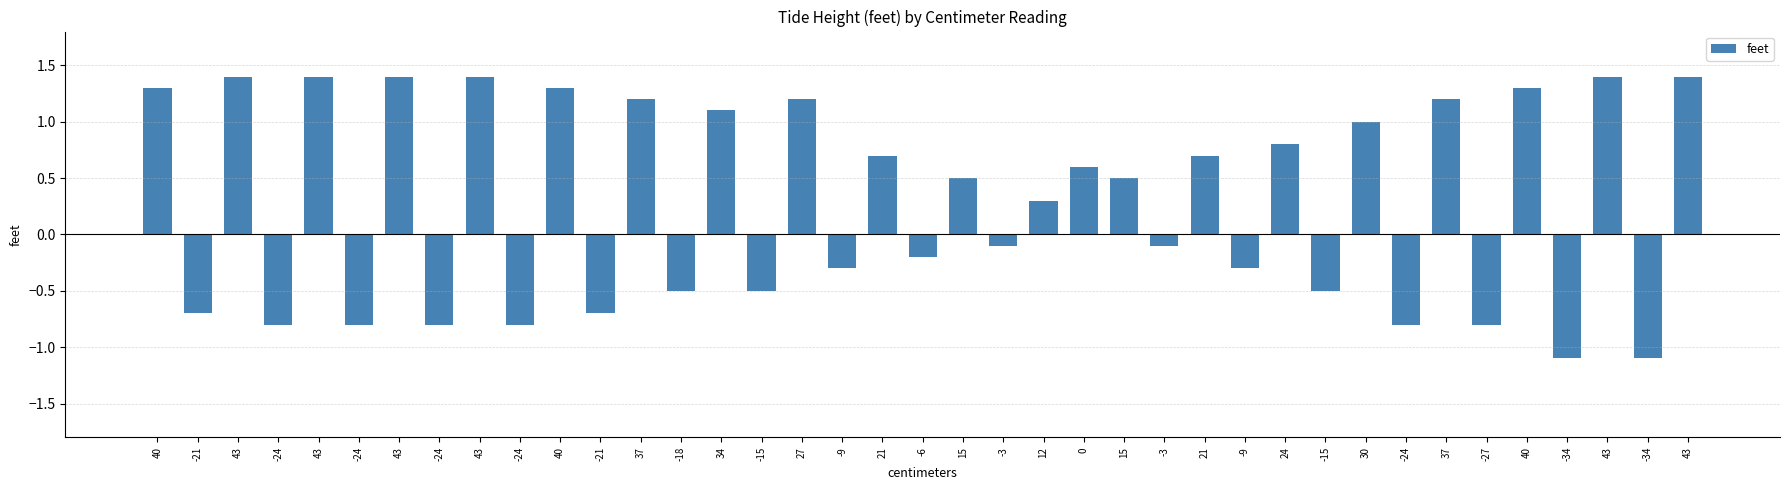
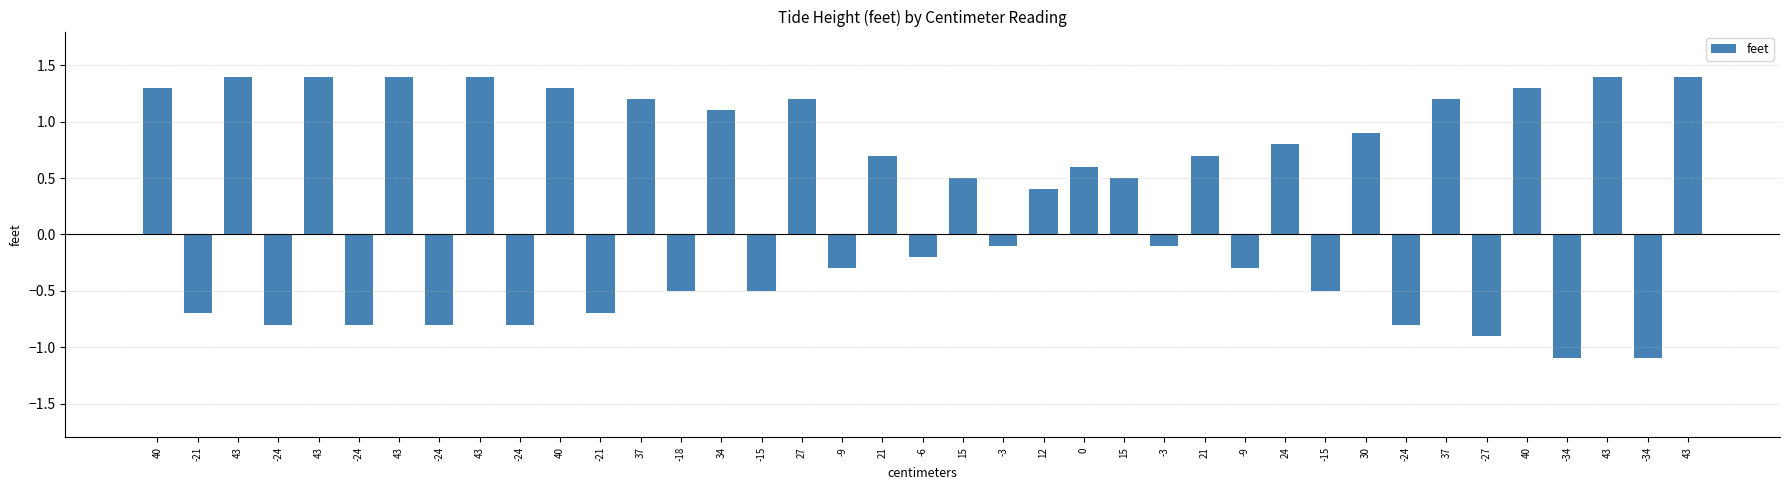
12: 0.3 -> 0.4
30: 1.0 -> 0.9
-27: -0.8 -> -0.9
